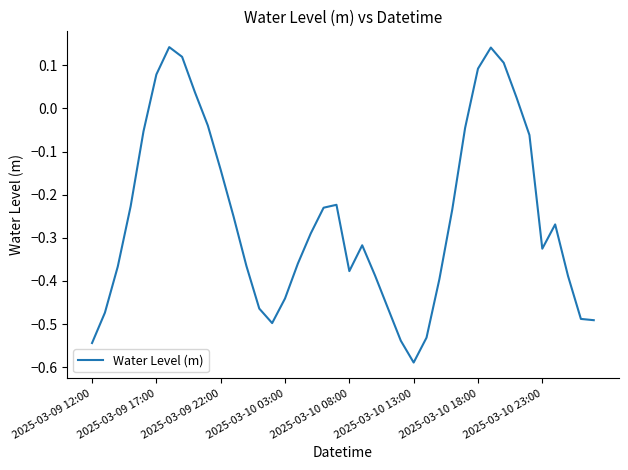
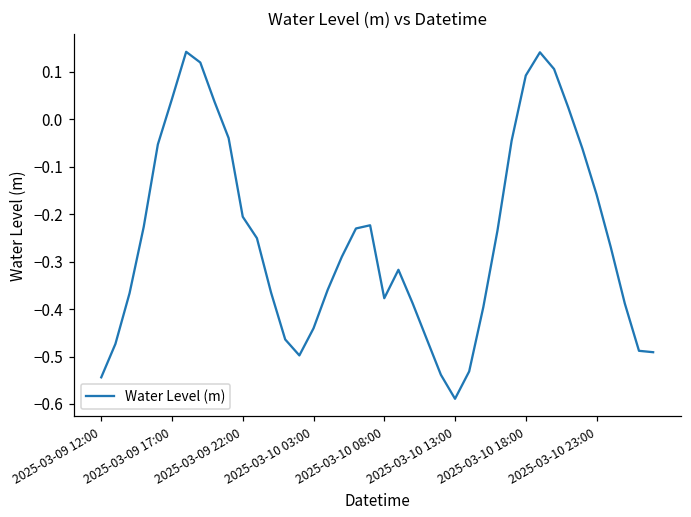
2025-03-09 17:00: 0.08 -> 0.04
2025-03-09 22:00: -0.14 -> -0.21
2025-03-10 23:00: -0.33 -> -0.16
